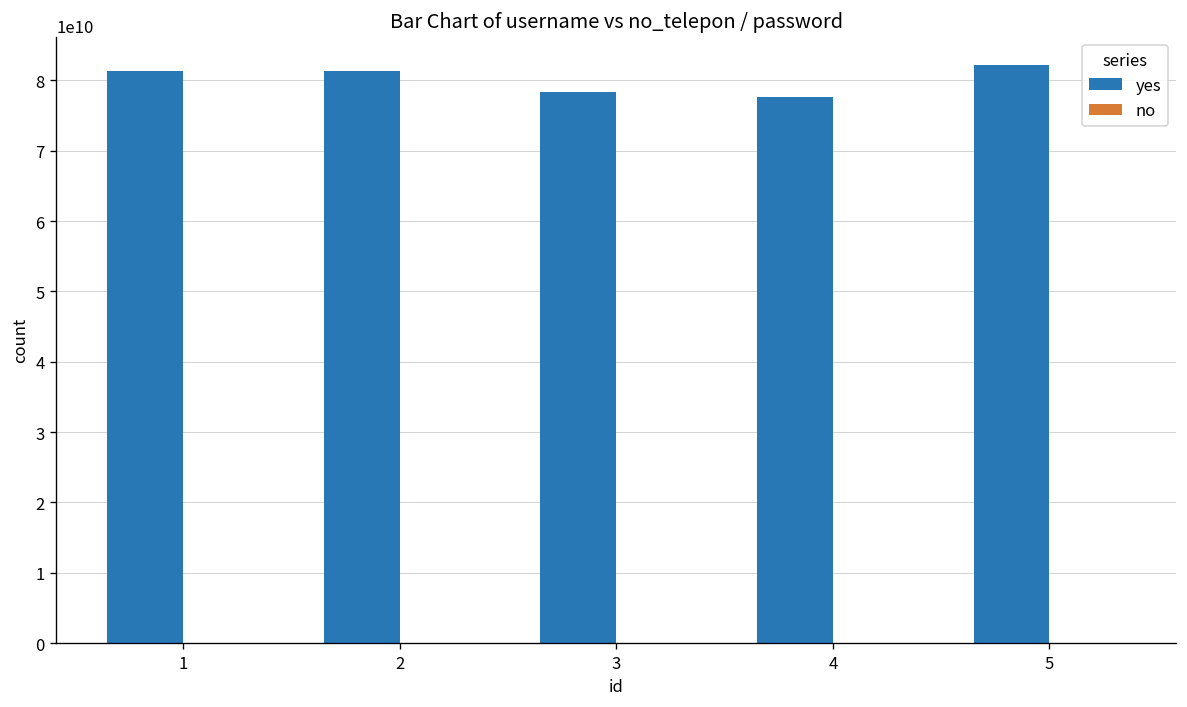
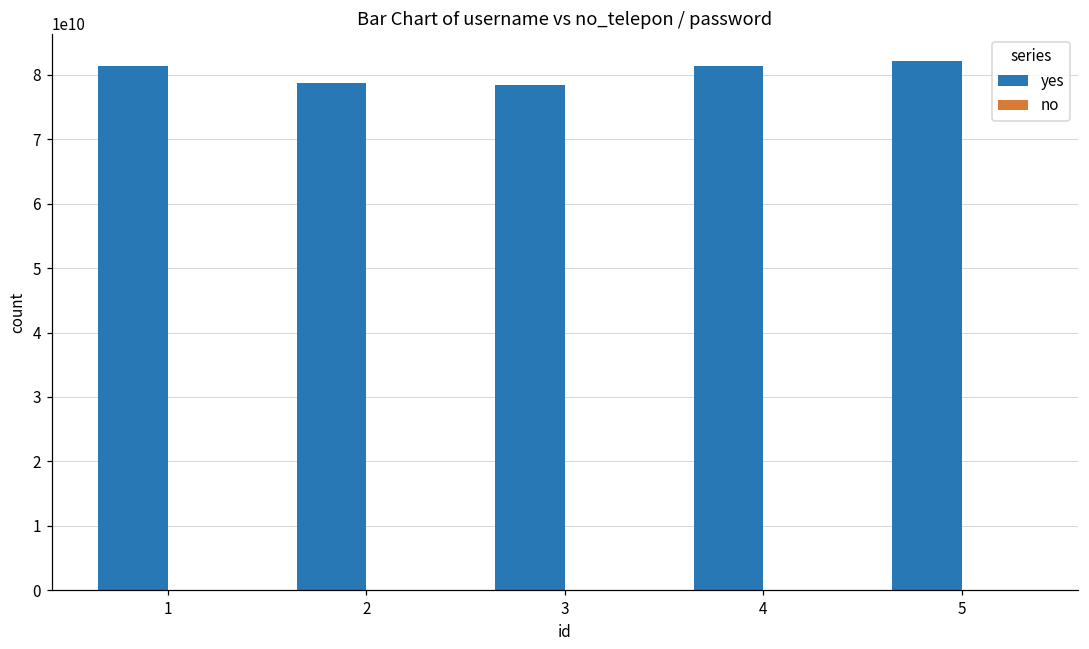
yes, 2: 81000000000 -> 79000000000
yes, 4: 78000000000 -> 81000000000
